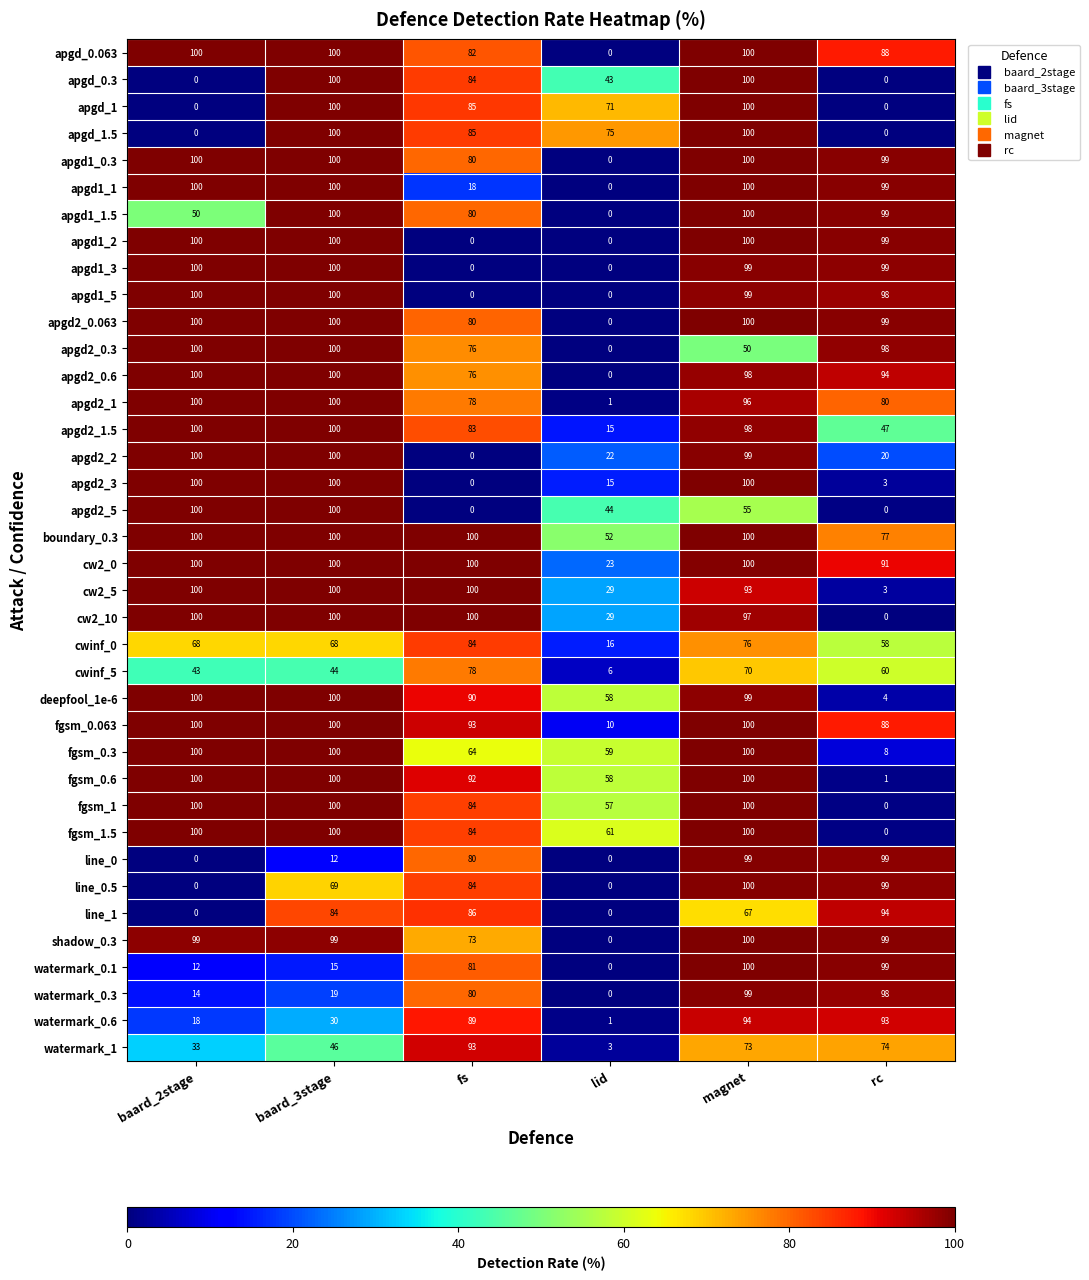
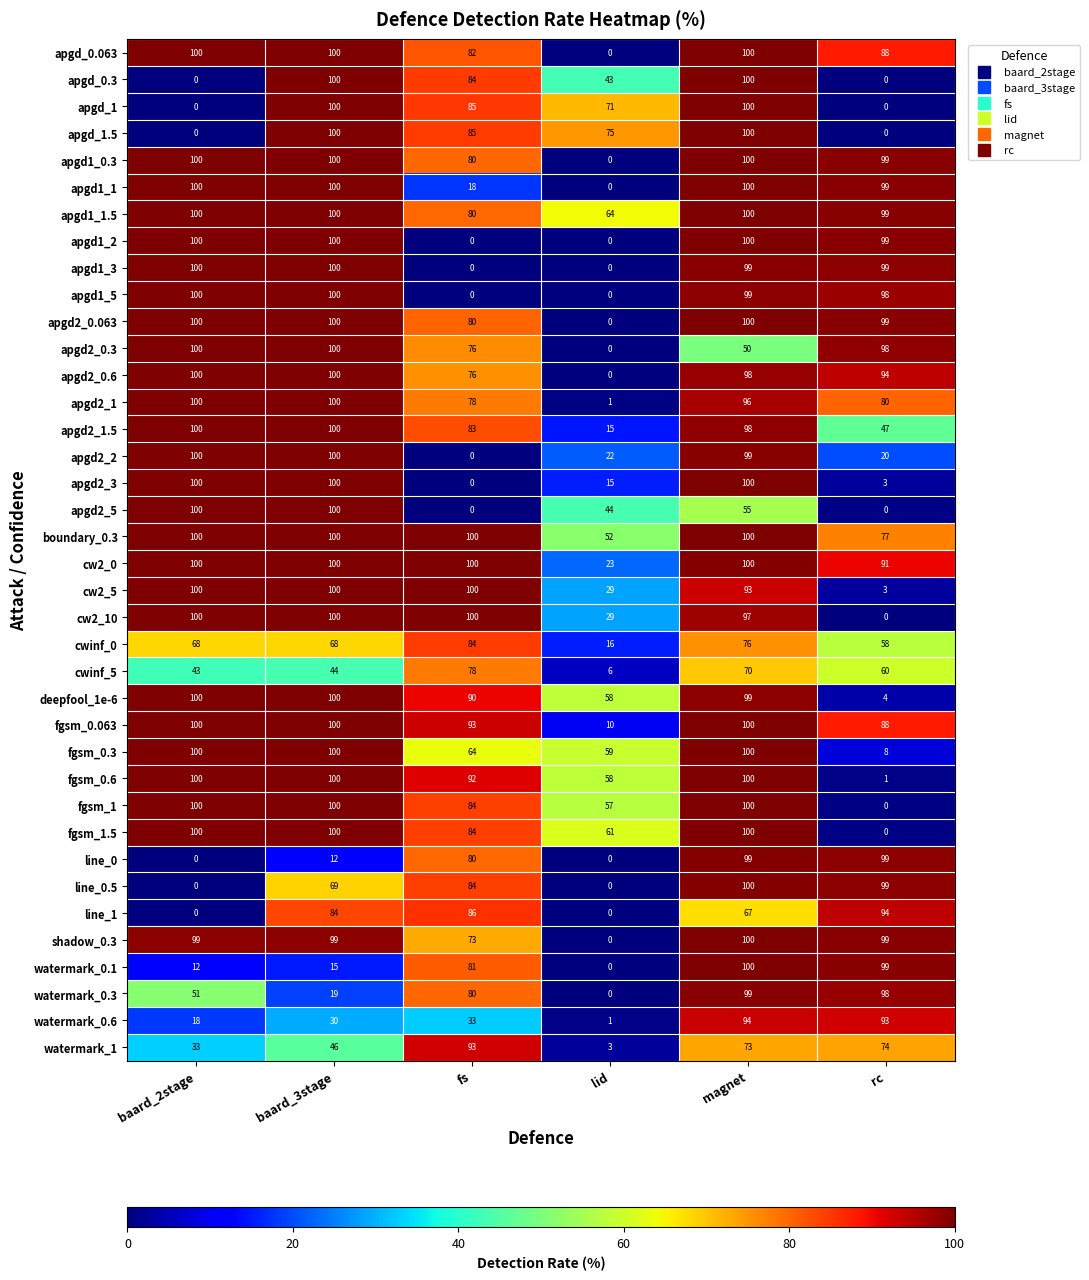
apgd1_1.5, baard_2stage: 50 -> 100
apgd1_1.5, lid: 0 -> 64
watermark_0.3, baard_2stage: 14 -> 51
watermark_0.6, fs: 89 -> 33
